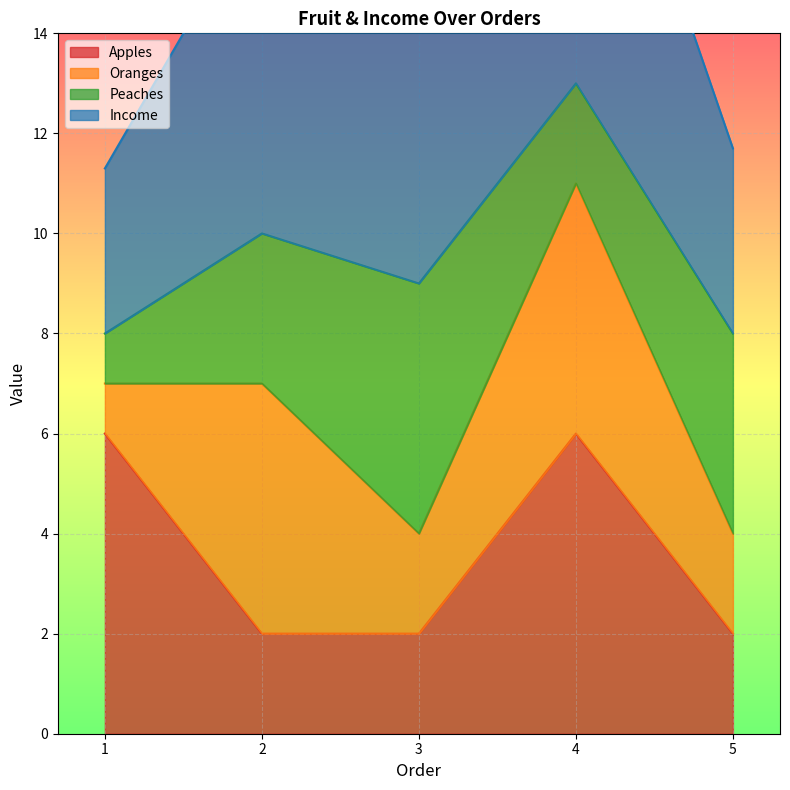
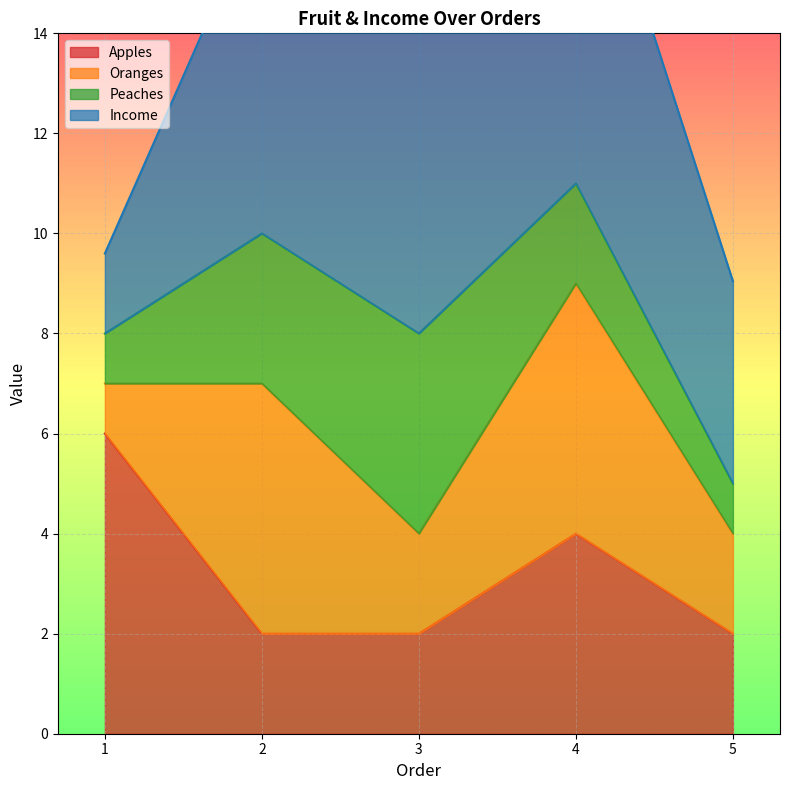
Income, 1: 3.3 -> 1.6
Peaches, 3: 5 -> 4
Apples, 4: 6 -> 4
Peaches, 5: 4 -> 1
Income, 5: 3.7 -> 4.0
